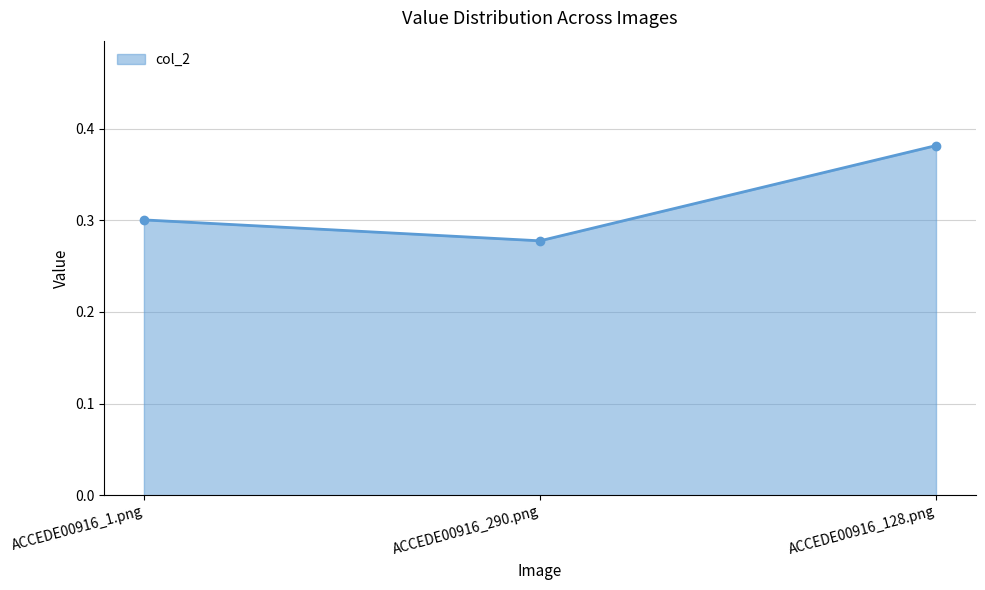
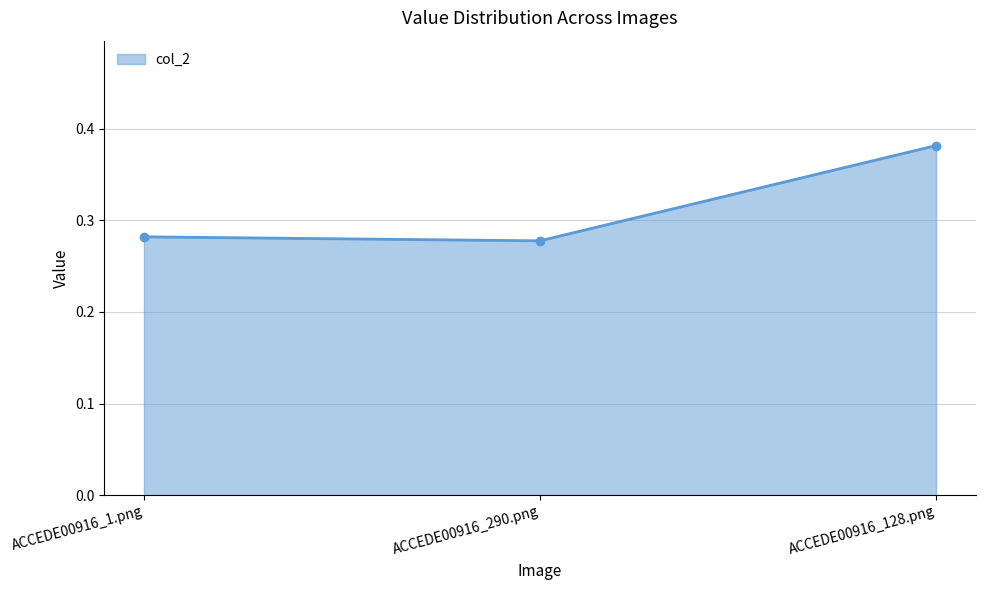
ACCEDE00916_1.png: 0.30 -> 0.28
